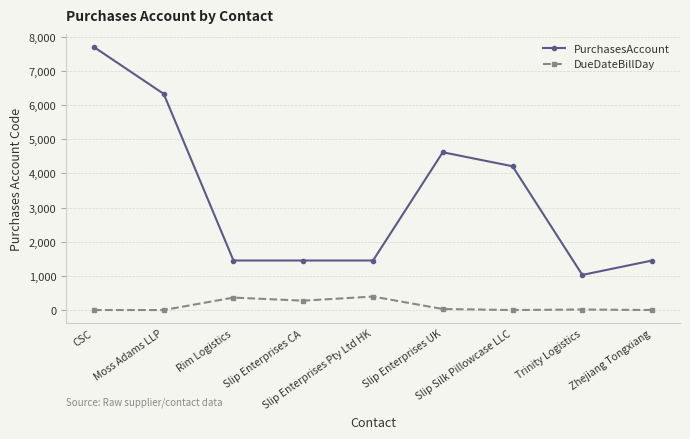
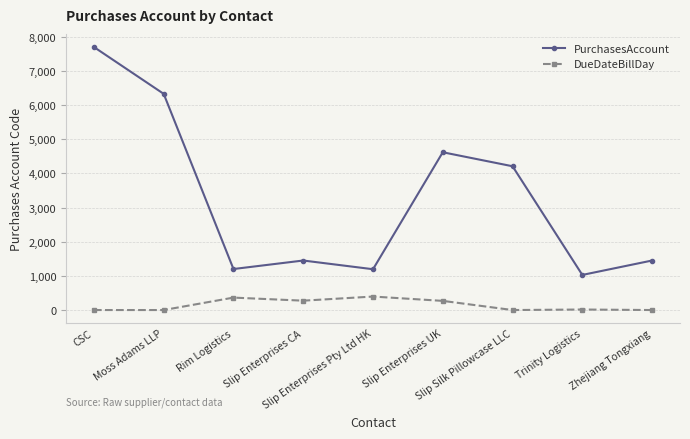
PurchasesAccount, Rim Logistics: 1,500 -> 1,200
PurchasesAccount, Slip Enterprises Pty Ltd HK: 1,500 -> 1,200
DueDateBillDay, Slip Enterprises UK: 0 -> 300
